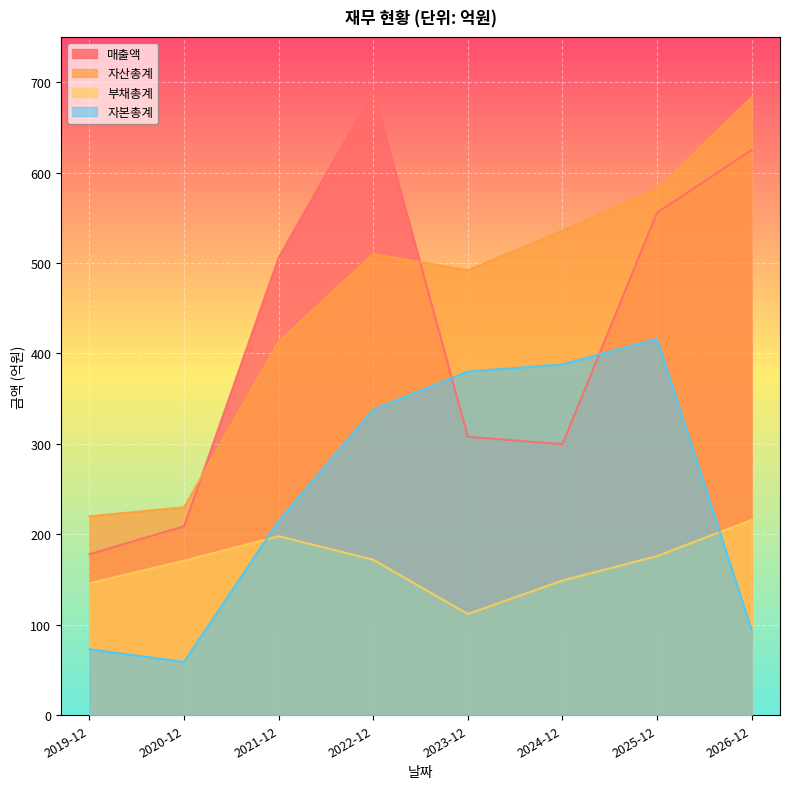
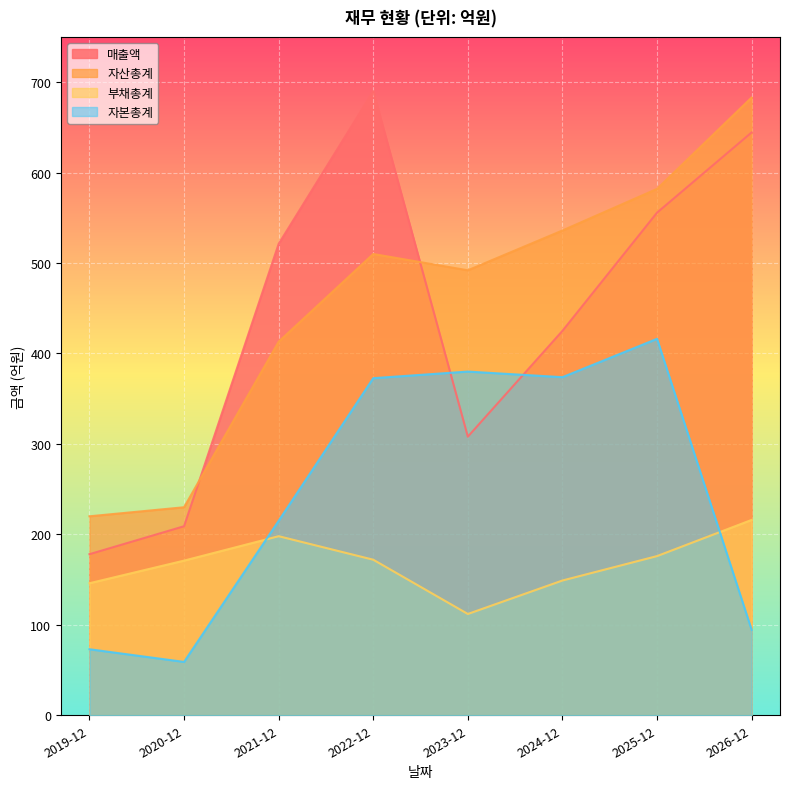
매출액, 2021-12: 510 -> 520
자본총계, 2022-12: 340 -> 370
매출액, 2024-12: 300 -> 430
자본총계, 2024-12: 390 -> 370
매출액, 2026-12: 630 -> 640
